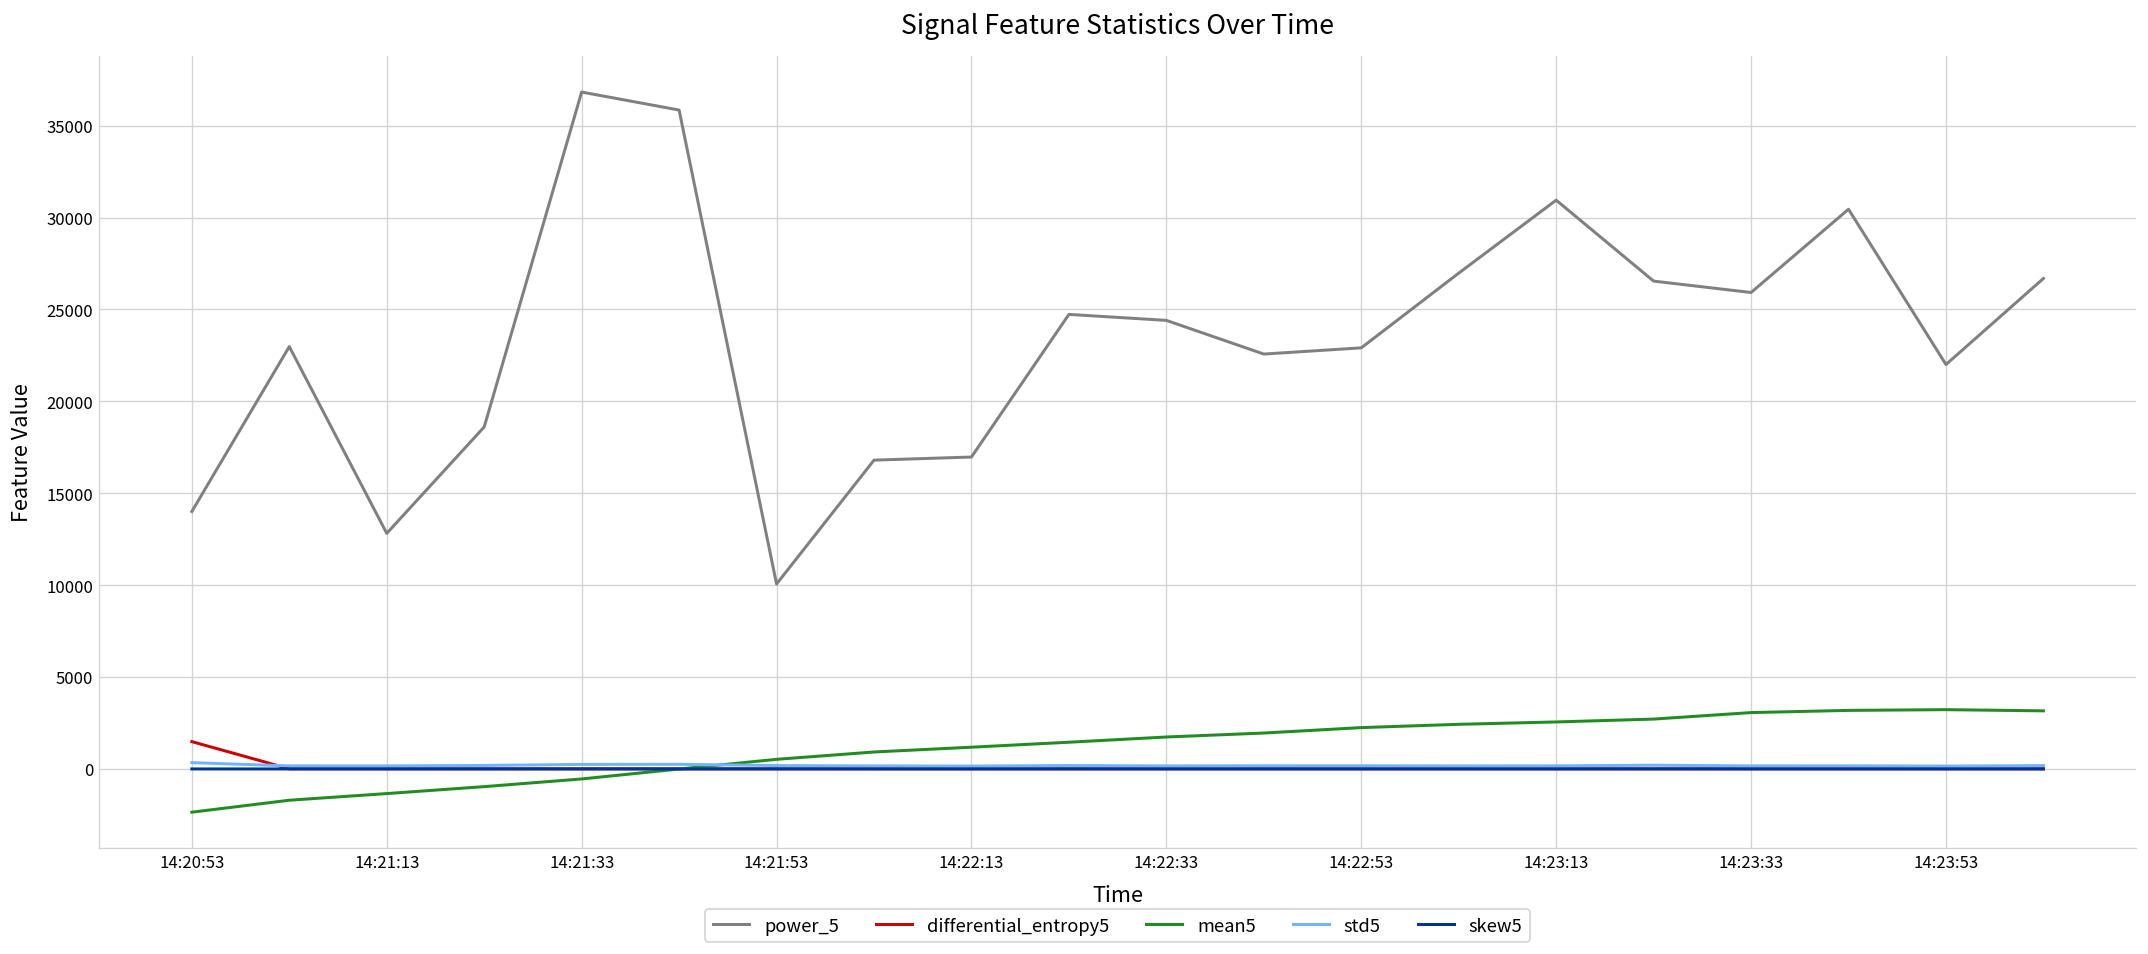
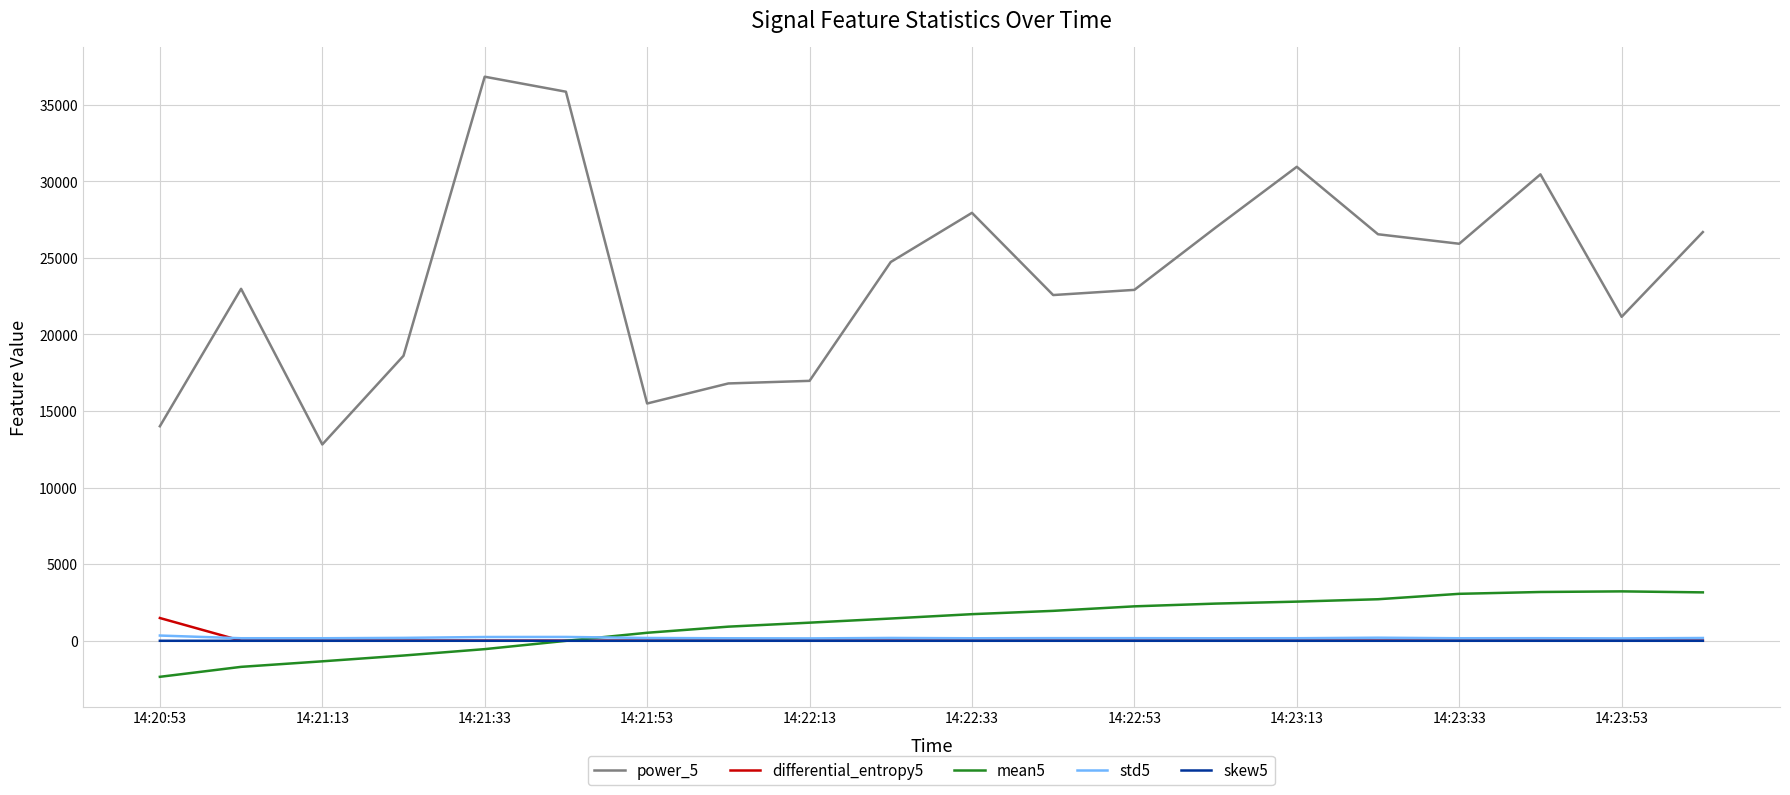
power_5, 14:21:53: 10100 -> 15500
power_5, 14:22:33: 24400 -> 27900
power_5, 14:23:53: 22000 -> 21200
